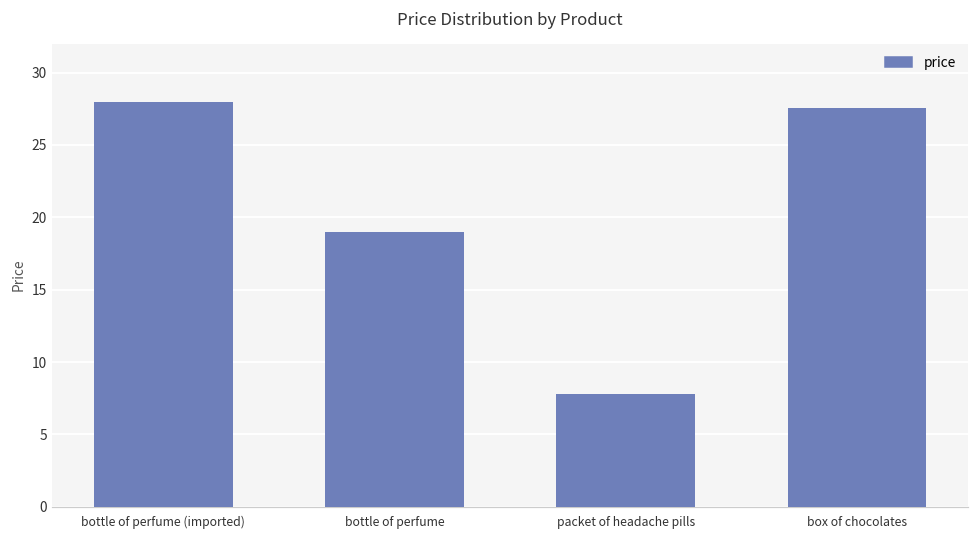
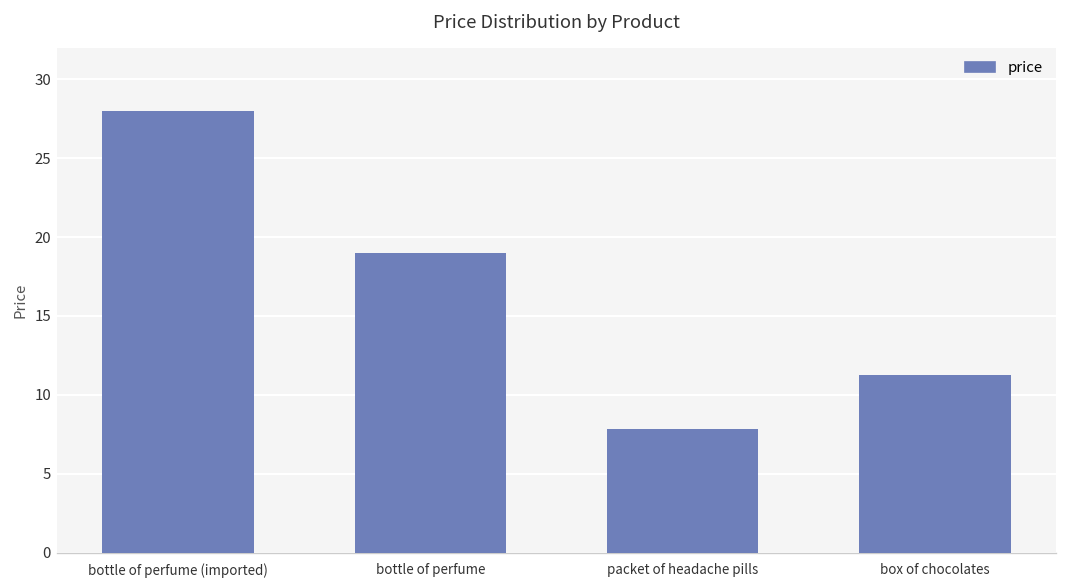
box of chocolates: 27.6 -> 11.3
